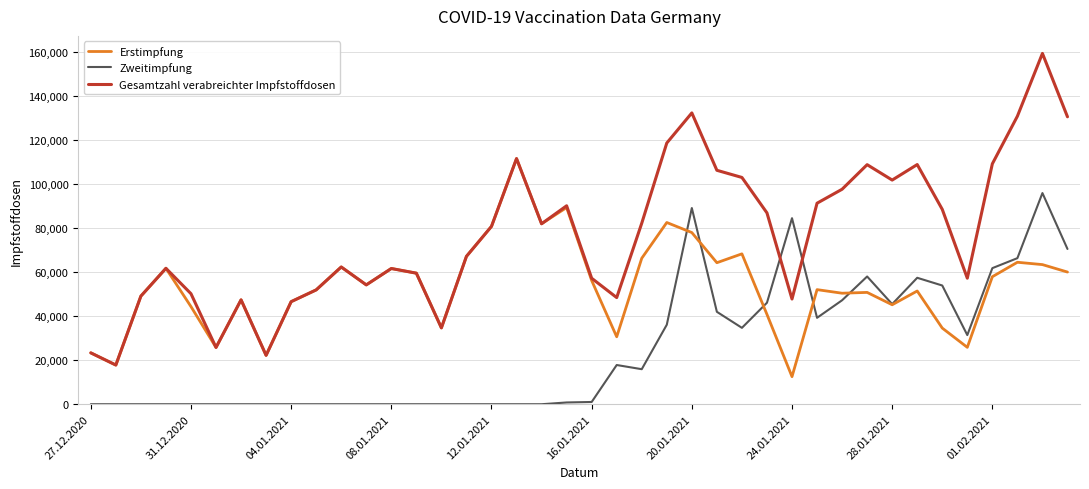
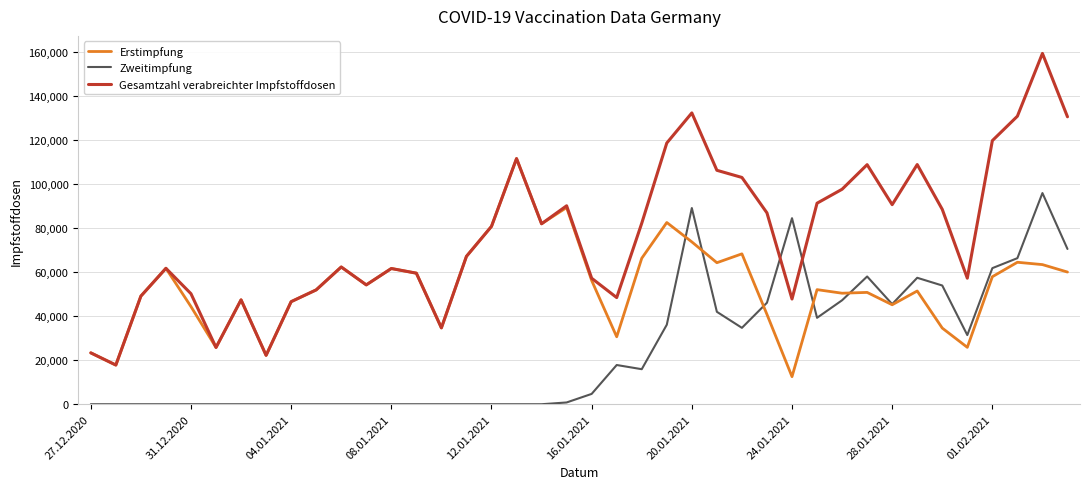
Zweitimpfung, 16.01.2021: 1,000 -> 5,000
Erstimpfung, 20.01.2021: 78,000 -> 74,000
Gesamtzahl verabreichter Impfstoffdosen, 28.01.2021: 102,000 -> 91,000
Gesamtzahl verabreichter Impfstoffdosen, 01.02.2021: 109,000 -> 120,000
